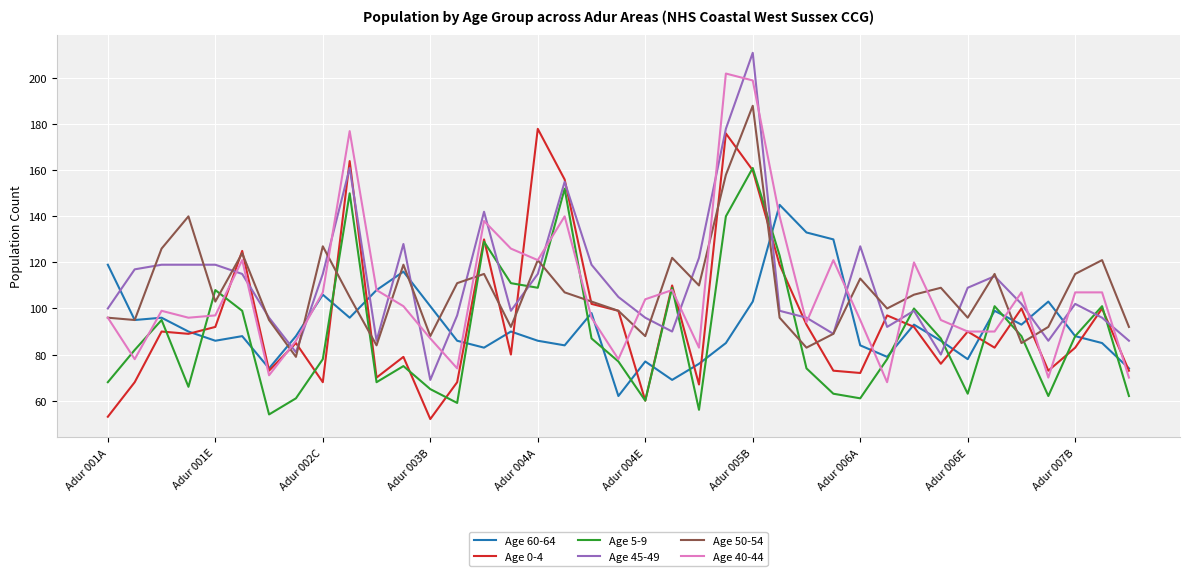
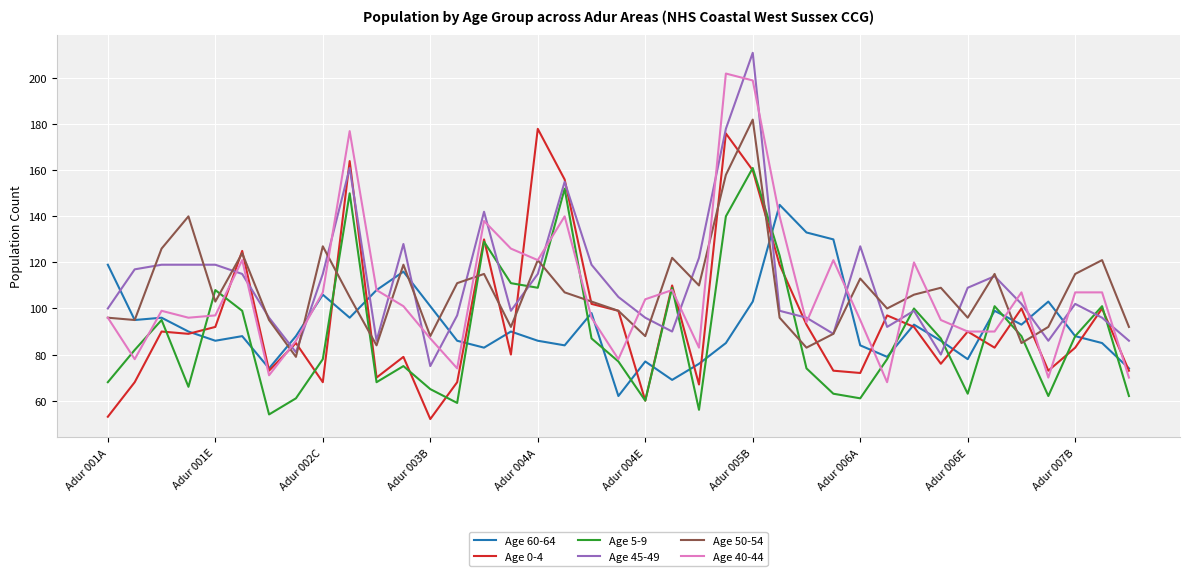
Age 45-49, Adur 003B: 69 -> 75
Age 50-54, Adur 005B: 188 -> 182
